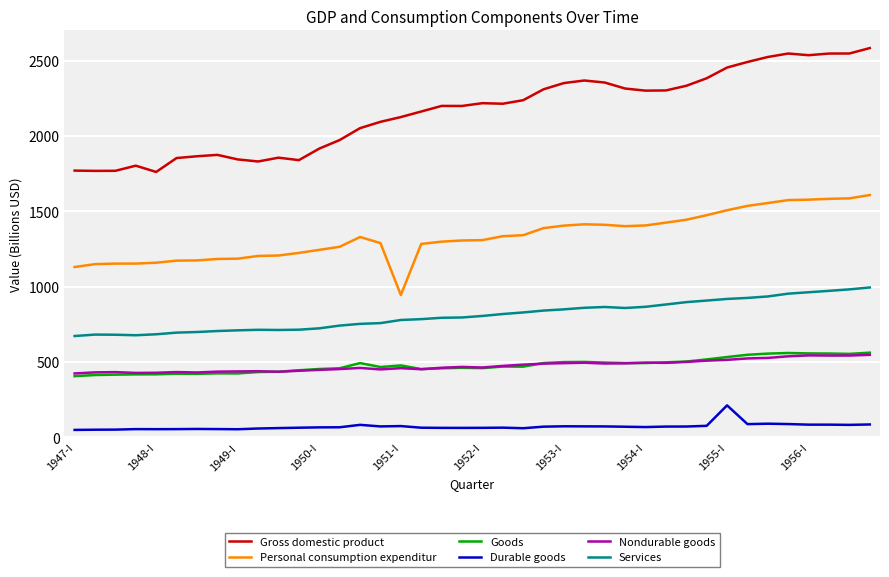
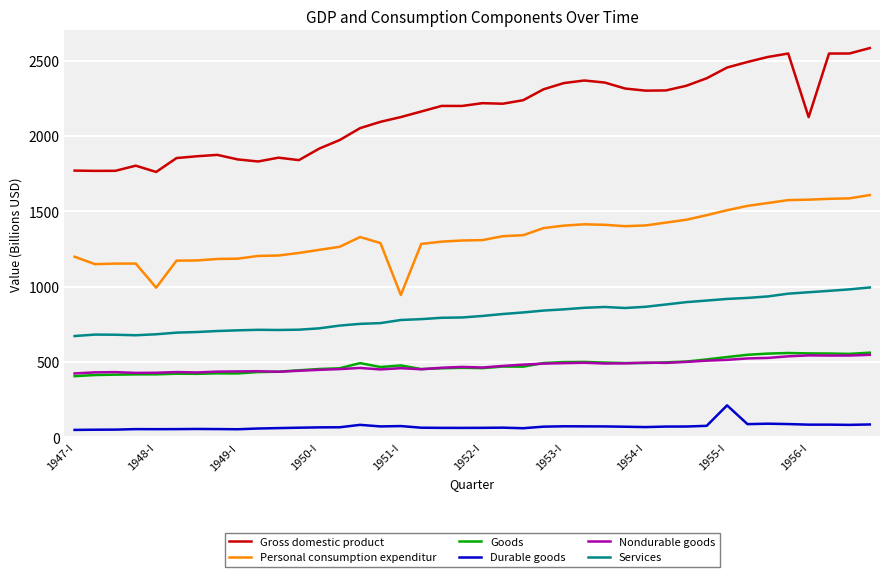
Personal consumption expenditur, 1947-I: 1130 -> 1200
Personal consumption expenditur, 1948-I: 1160 -> 990
Gross domestic product, 1956-I: 2540 -> 2120
